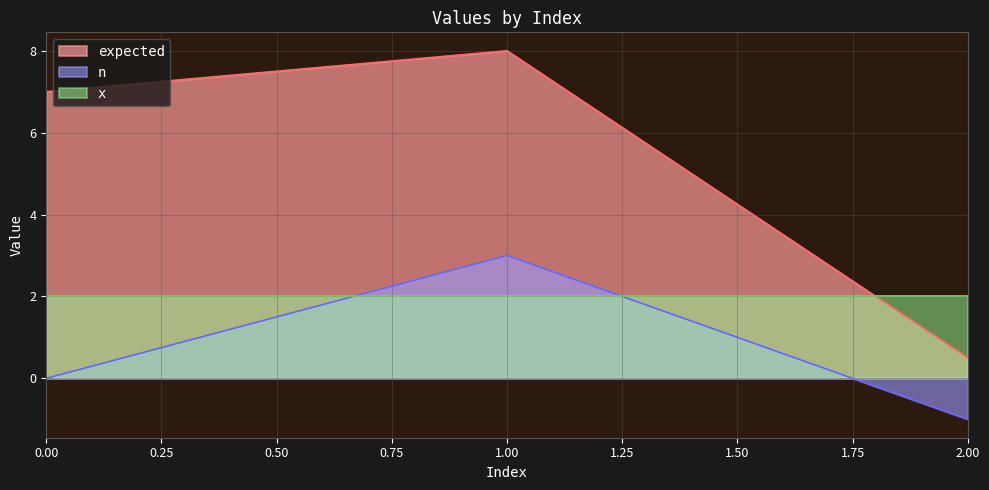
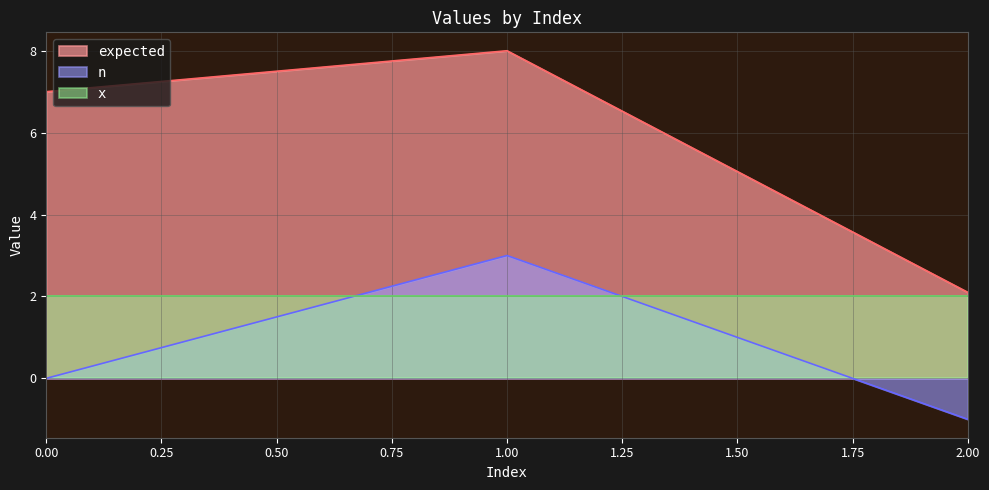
expected, 2.00: 0.5 -> 2.1
